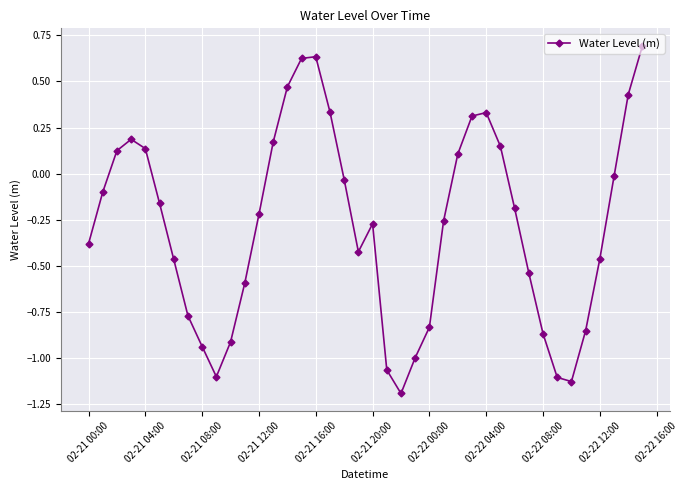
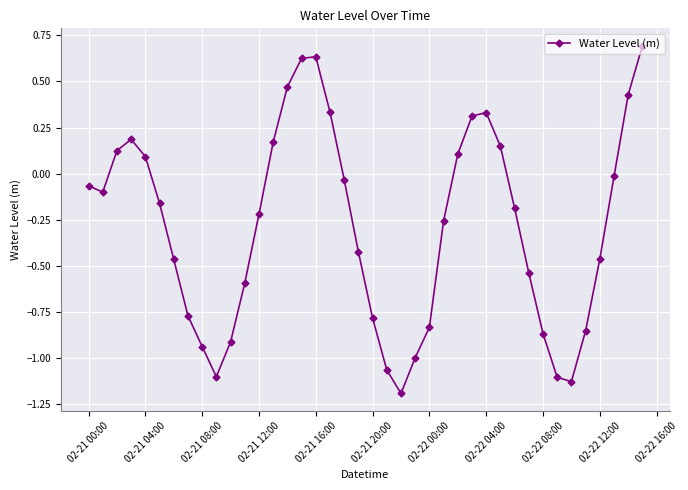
02-21 00:00: -0.38 -> -0.07
02-21 04:00: 0.14 -> 0.09
02-21 20:00: -0.27 -> -0.78
